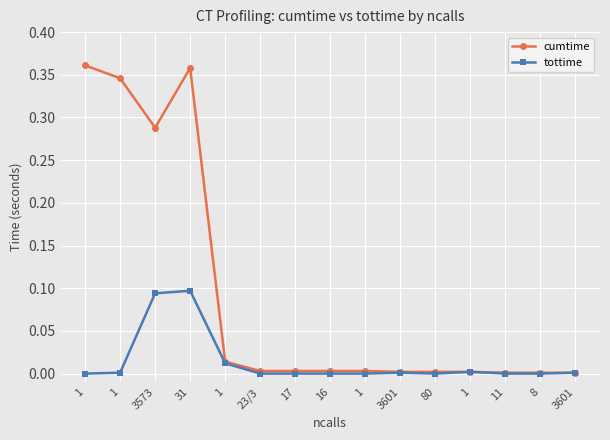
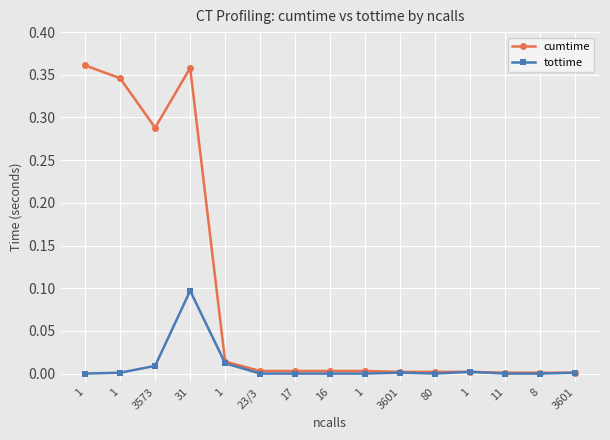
tottime, 3573: 0.09 -> 0.01
